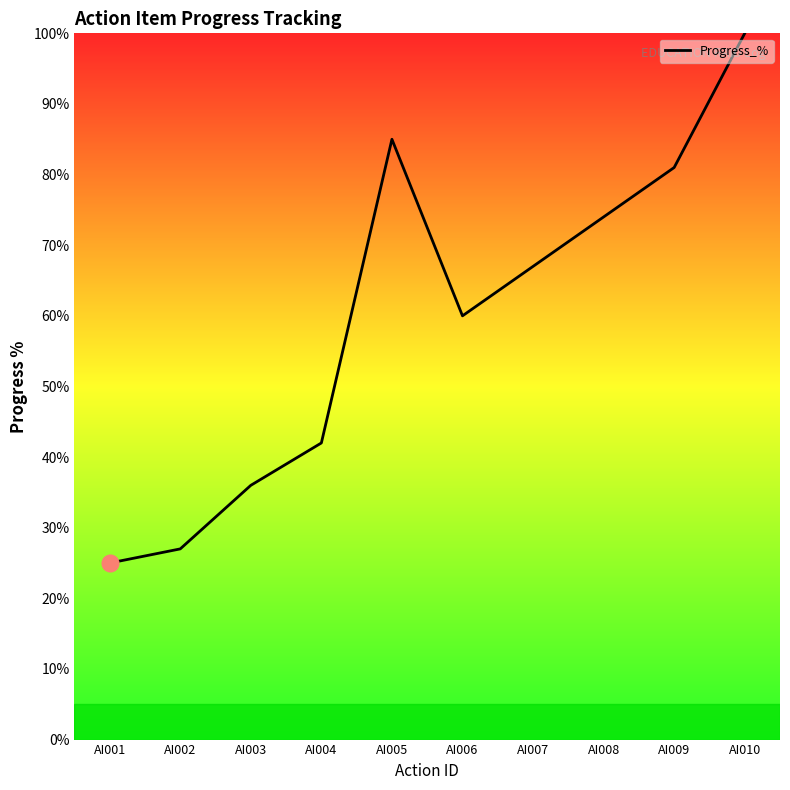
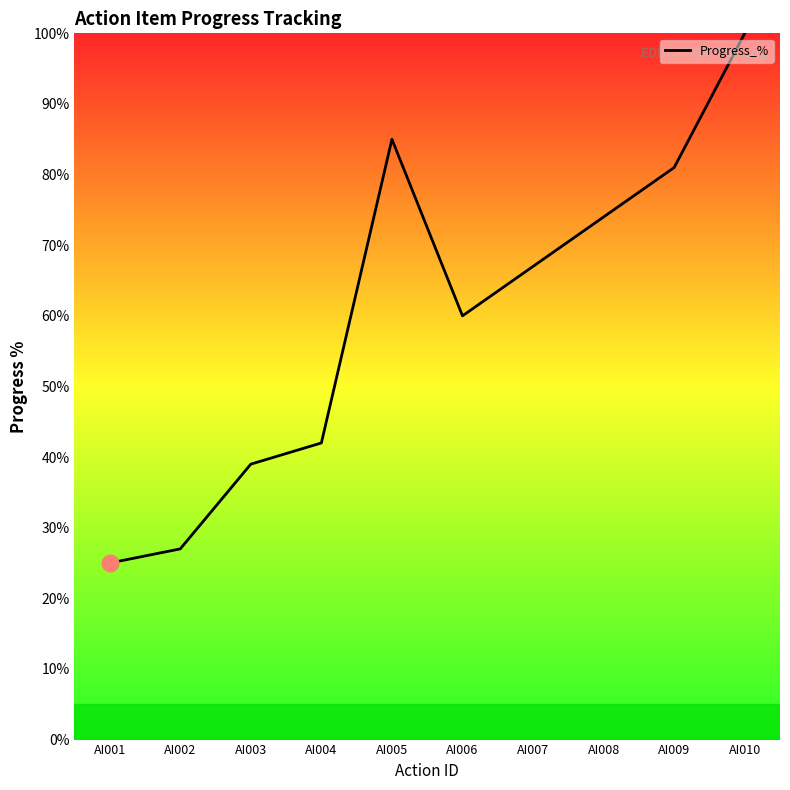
Progress_%, AI003: 36% -> 39%
